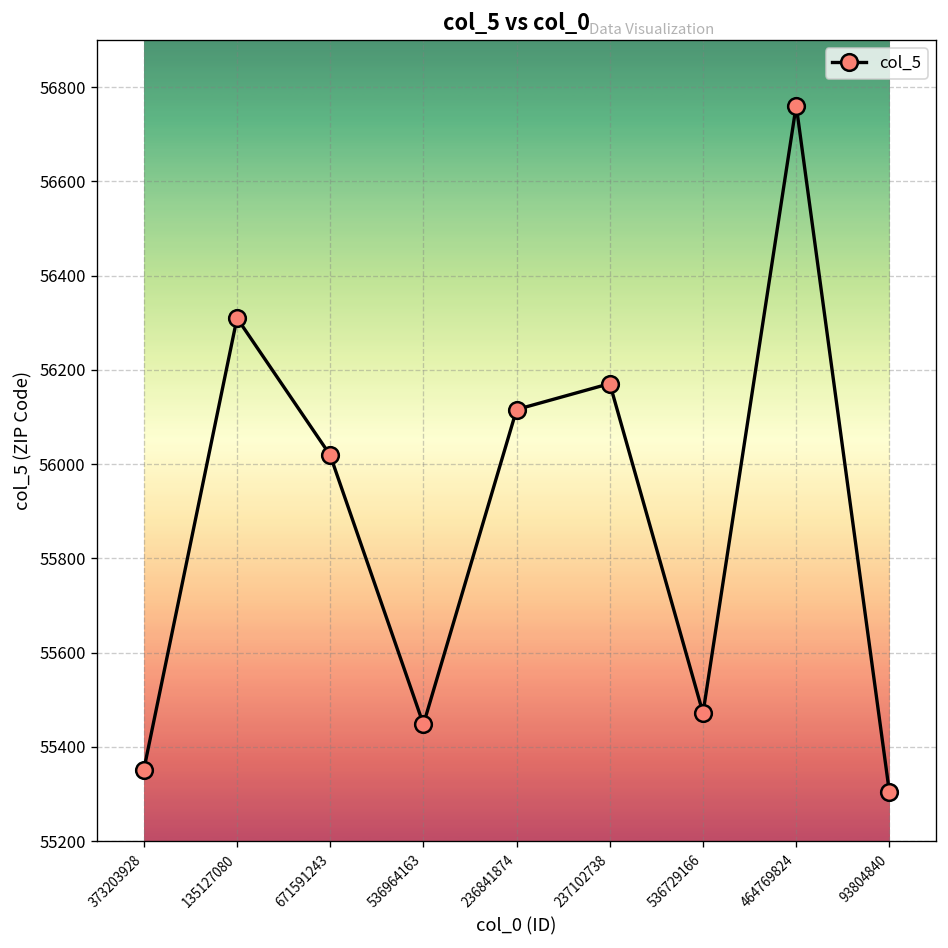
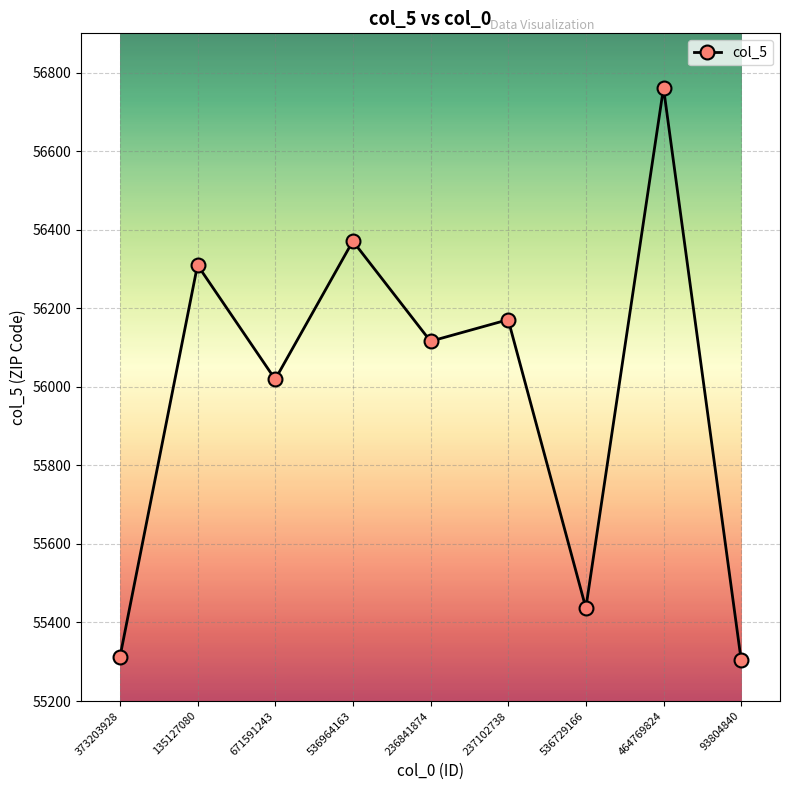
373203928: 55350 -> 55310
536964163: 55450 -> 56370
536729166: 55470 -> 55440
